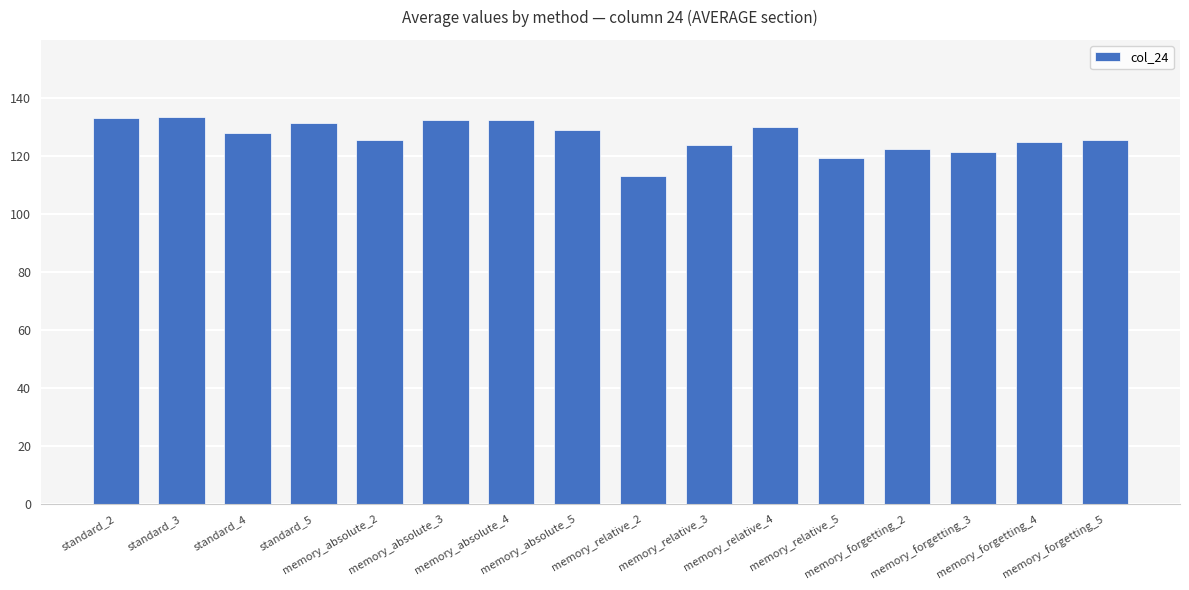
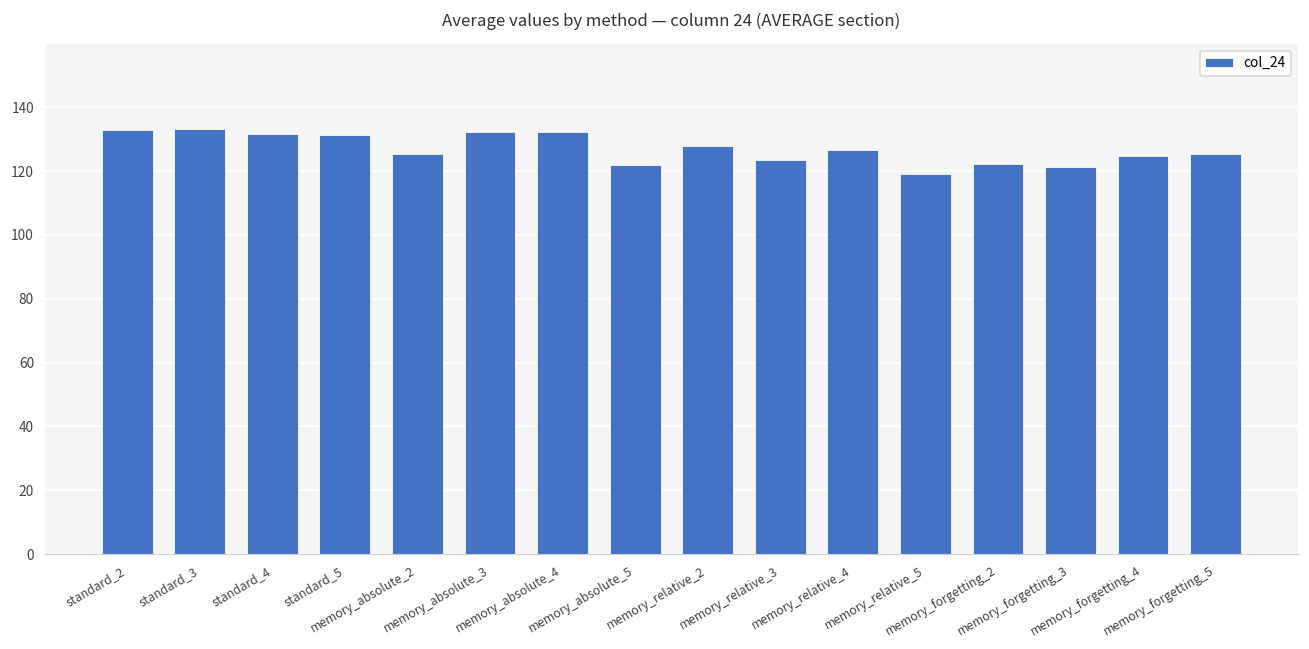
standard_4: 128 -> 132
memory_absolute_5: 129 -> 122
memory_relative_2: 113 -> 128
memory_relative_4: 130 -> 127
